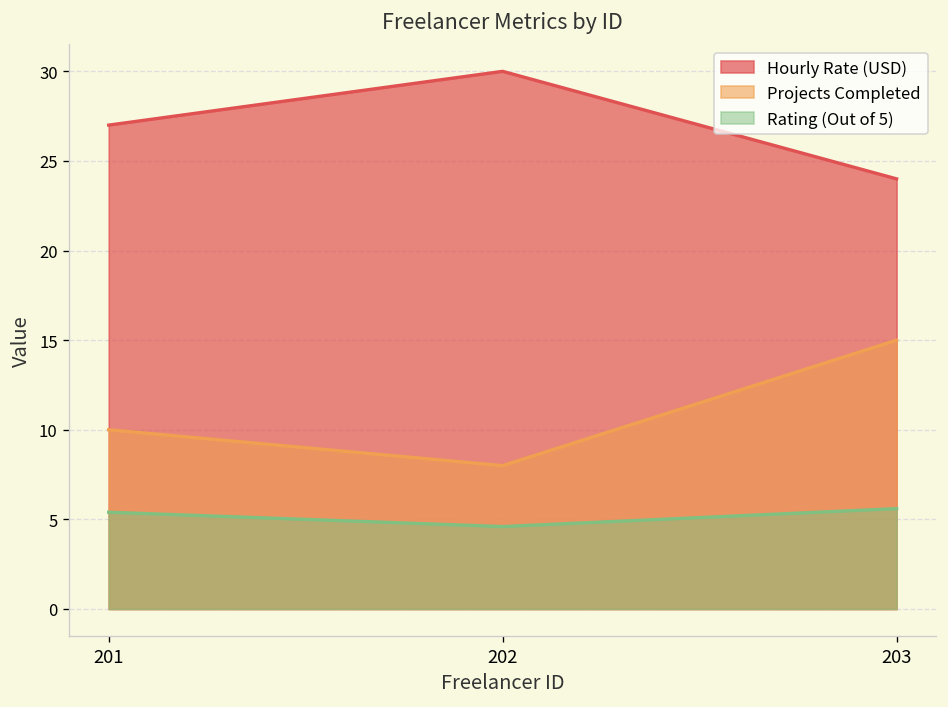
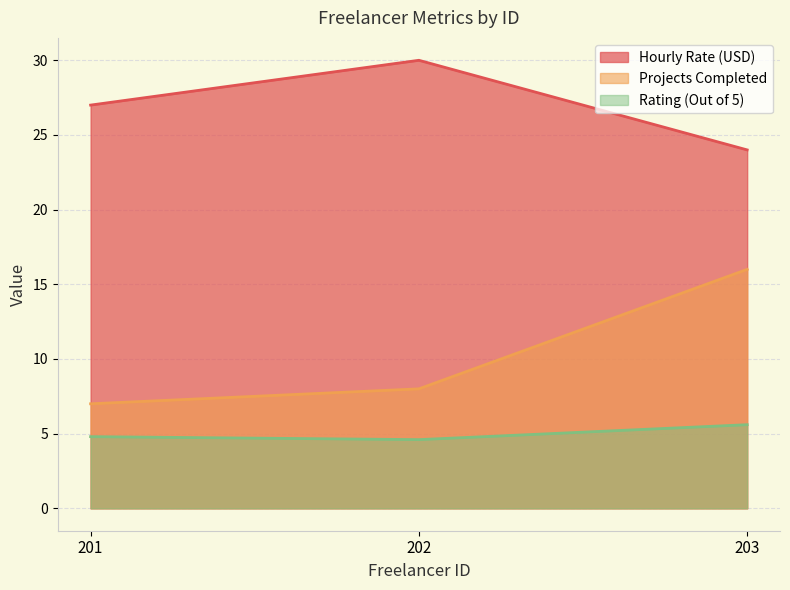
Projects Completed, 201: 10 -> 7
Rating (Out of 5), 201: 5.4 -> 4.8
Projects Completed, 203: 15 -> 16
